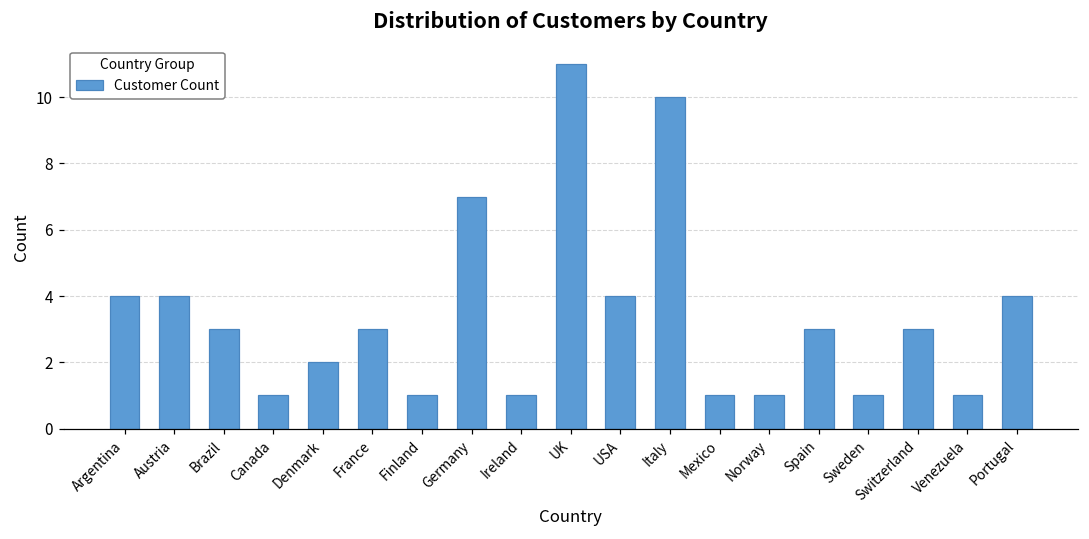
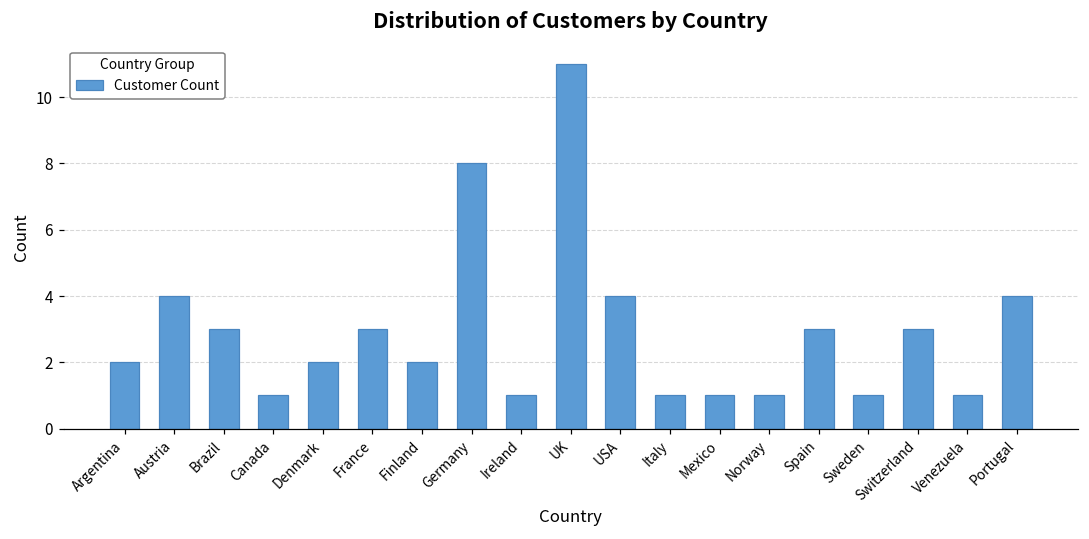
Argentina: 4 -> 2
Finland: 1 -> 2
Germany: 7 -> 8
Italy: 10 -> 1
